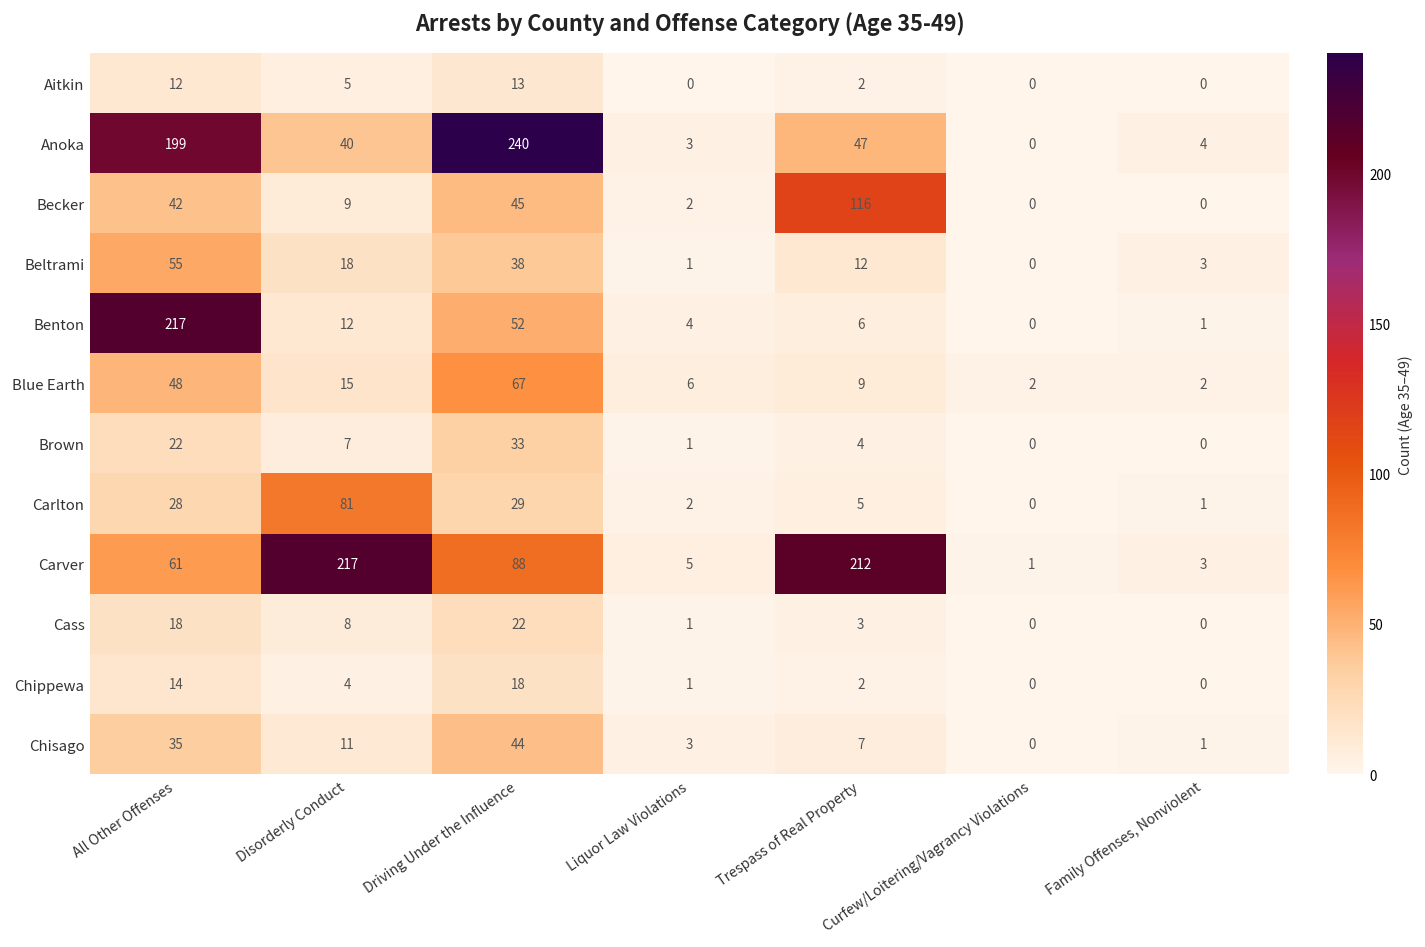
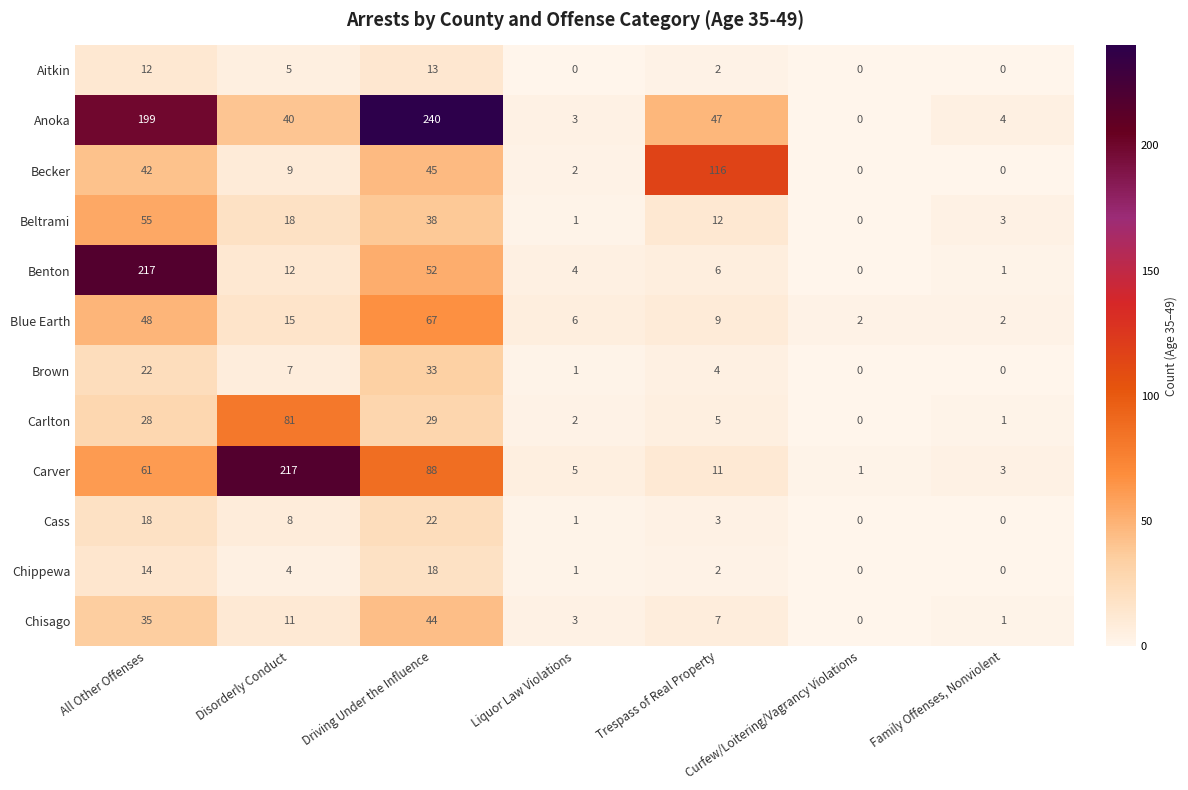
Carver, Trespass of Real Property: 212 -> 11
